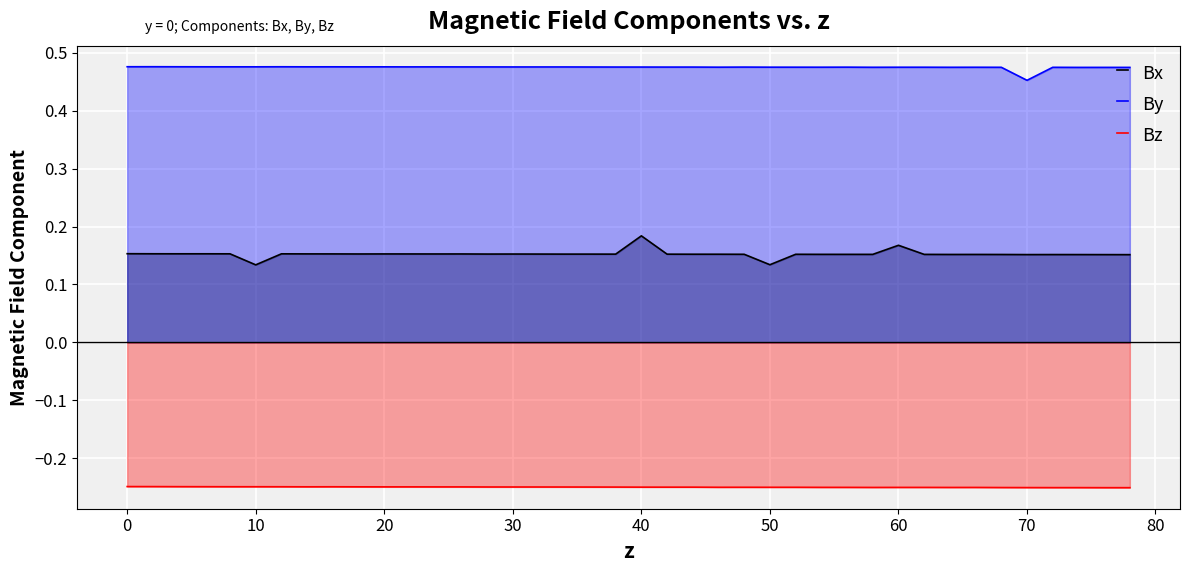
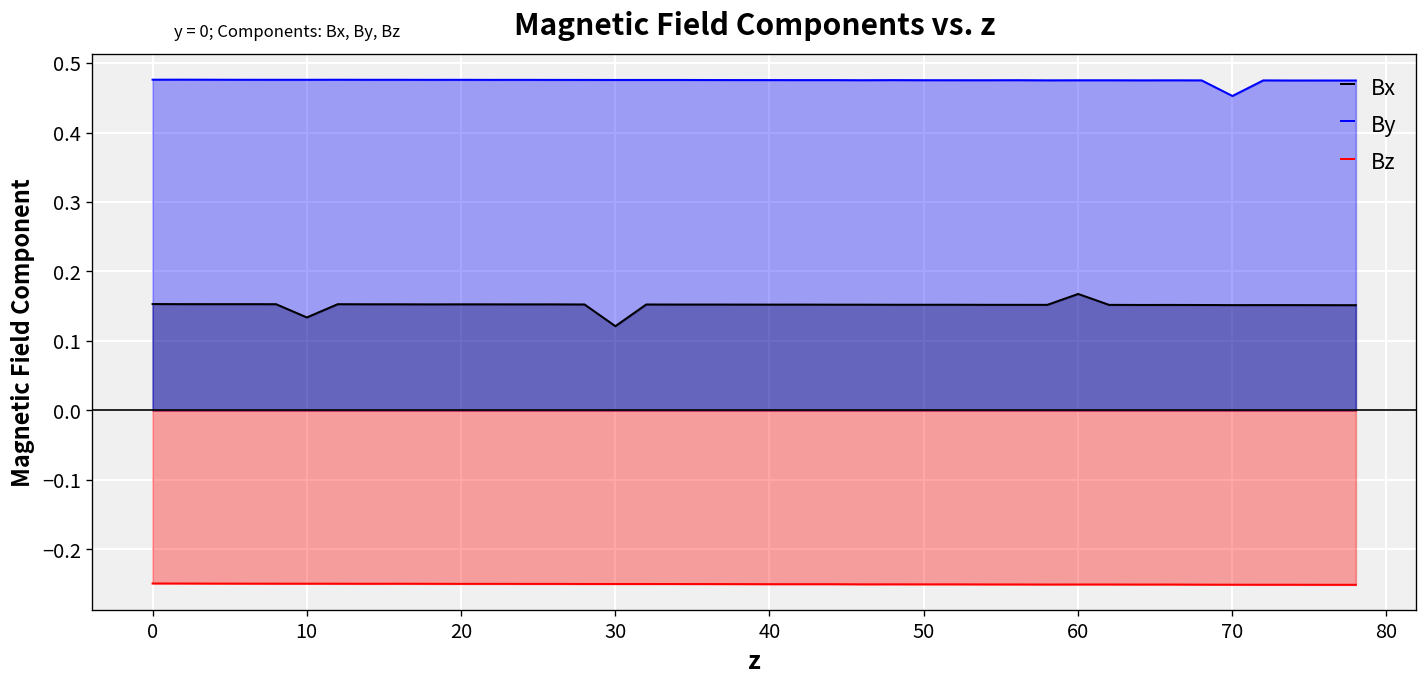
Bx, 30: 0.15 -> 0.12
Bx, 40: 0.18 -> 0.15
Bx, 50: 0.13 -> 0.15
